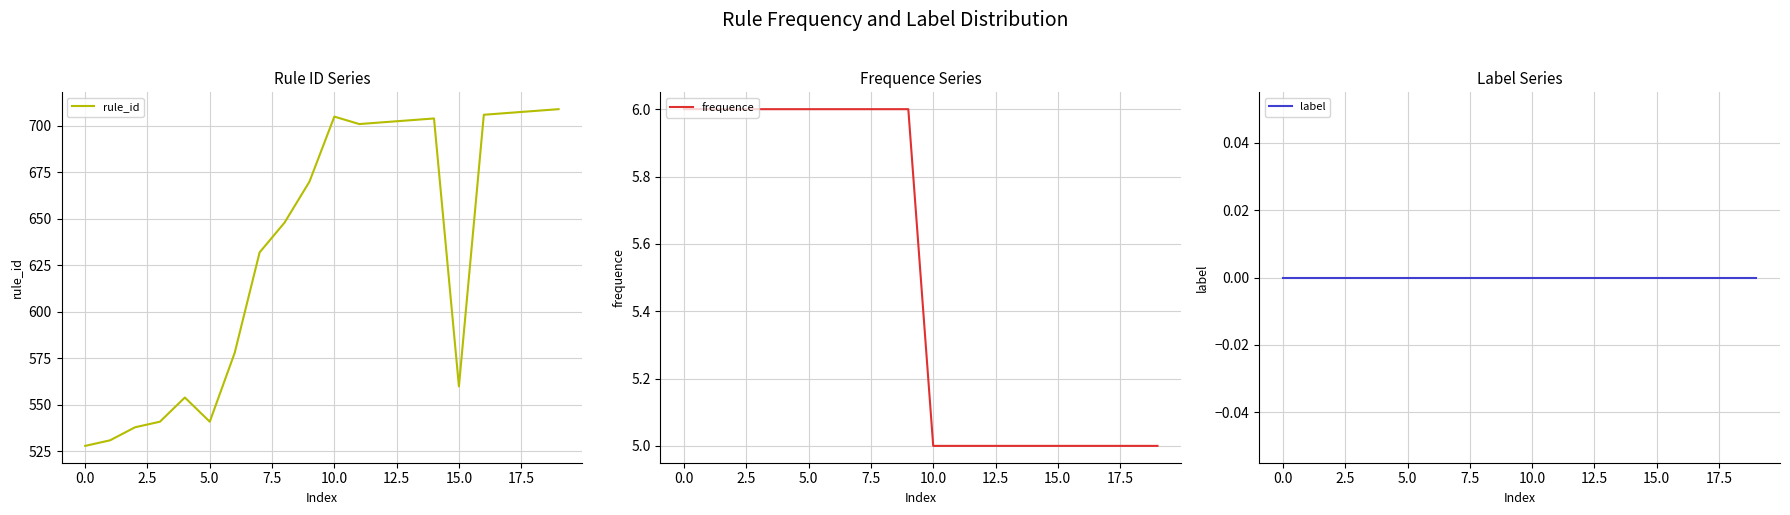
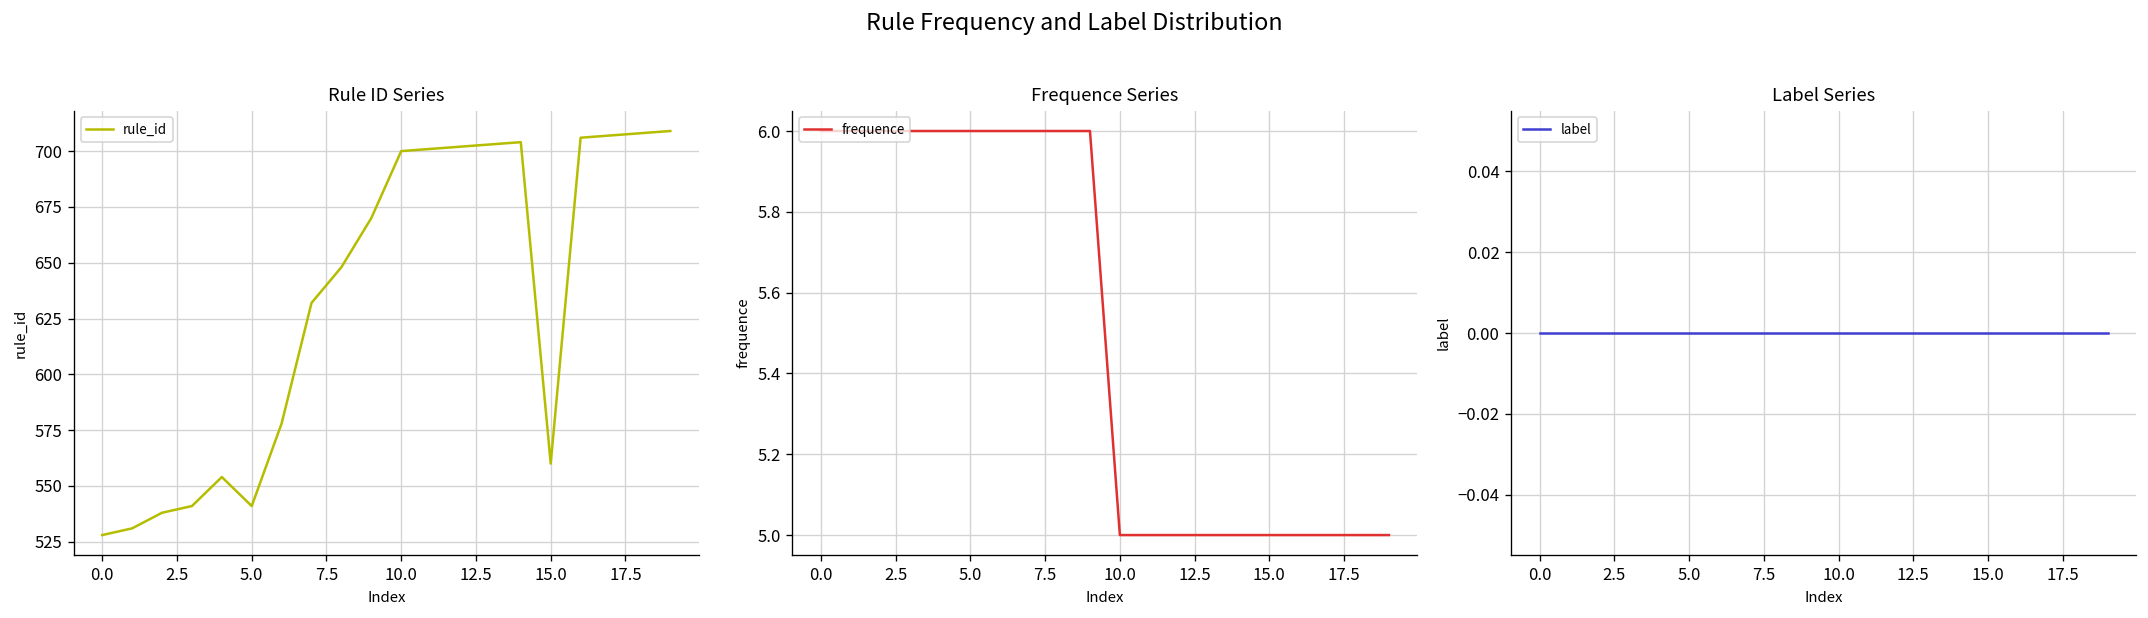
Rule ID Series, 10.0: 705 -> 700
